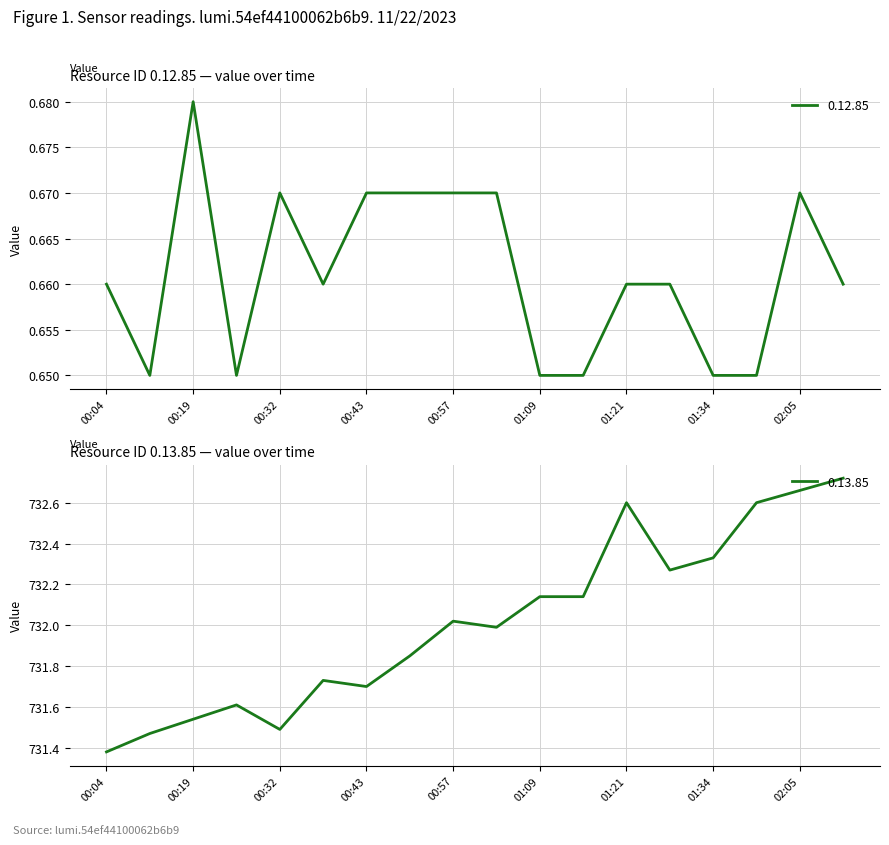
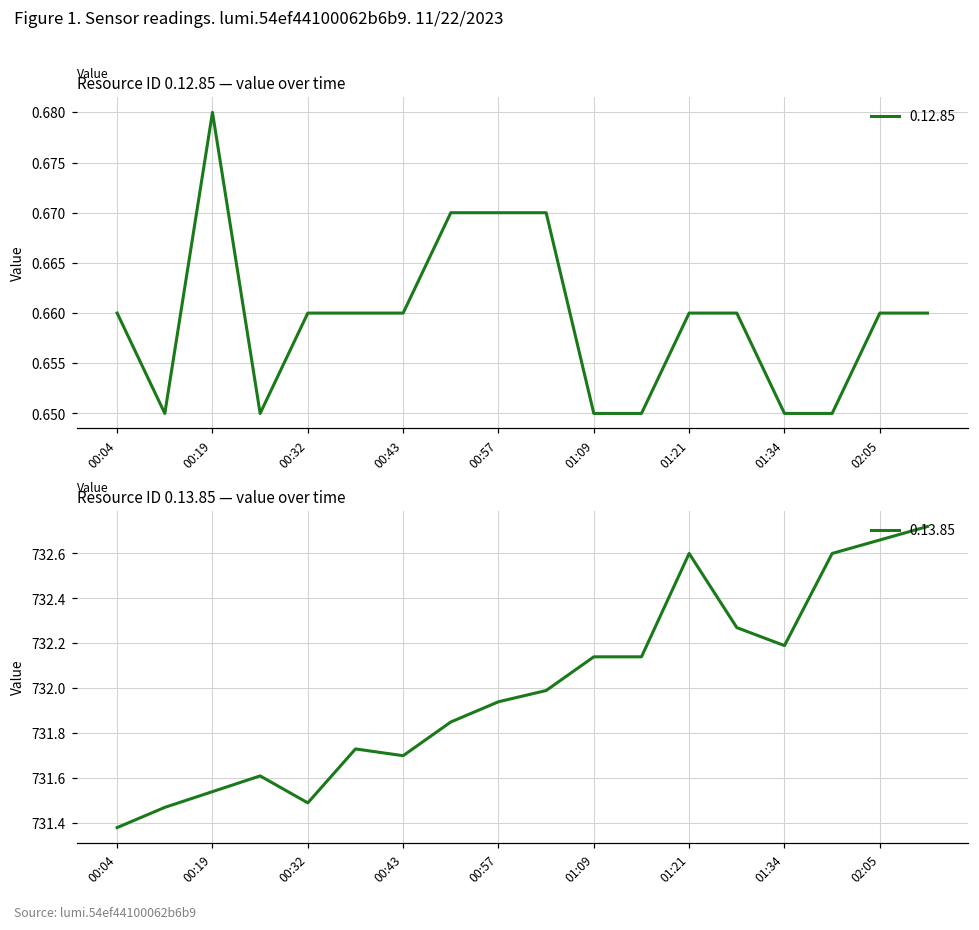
Resource ID 0.12.85 — value over time, 00:32: 0.67 -> 0.66
Resource ID 0.12.85 — value over time, 00:43: 0.67 -> 0.66
Resource ID 0.12.85 — value over time, 02:05: 0.67 -> 0.66
Resource ID 0.13.85 — value over time, 00:57: 732.02 -> 731.94
Resource ID 0.13.85 — value over time, 01:34: 732.33 -> 732.19
